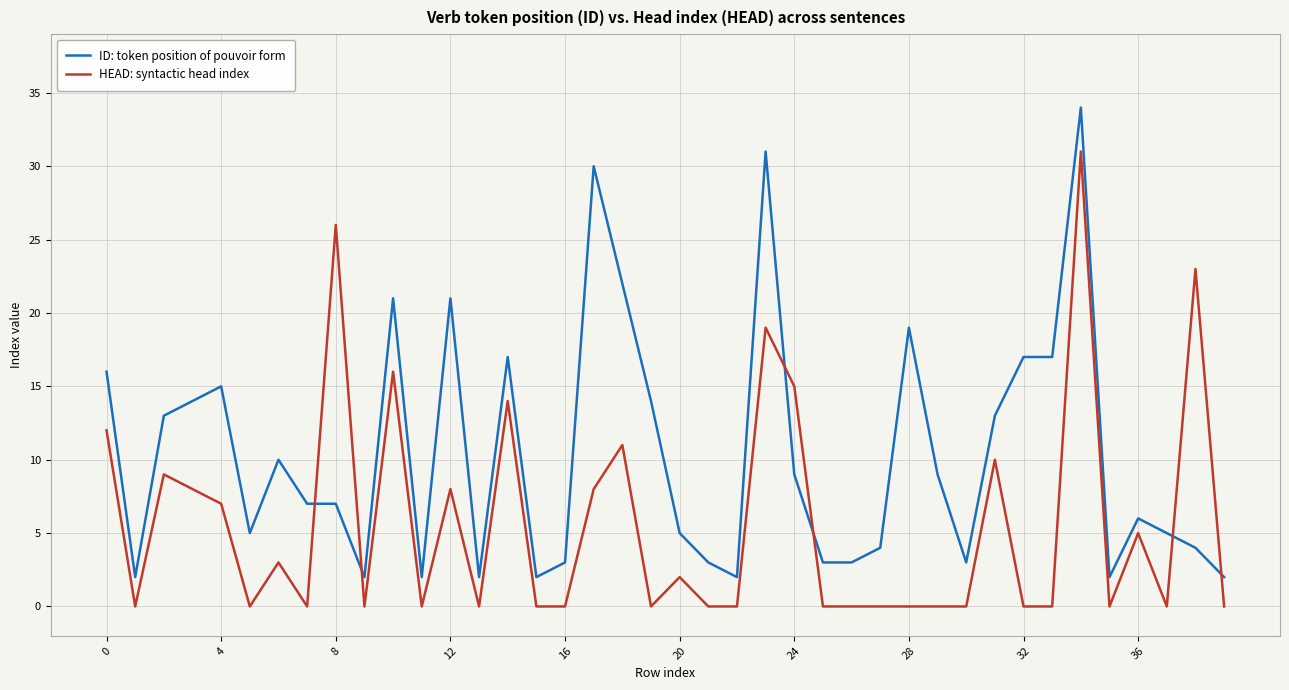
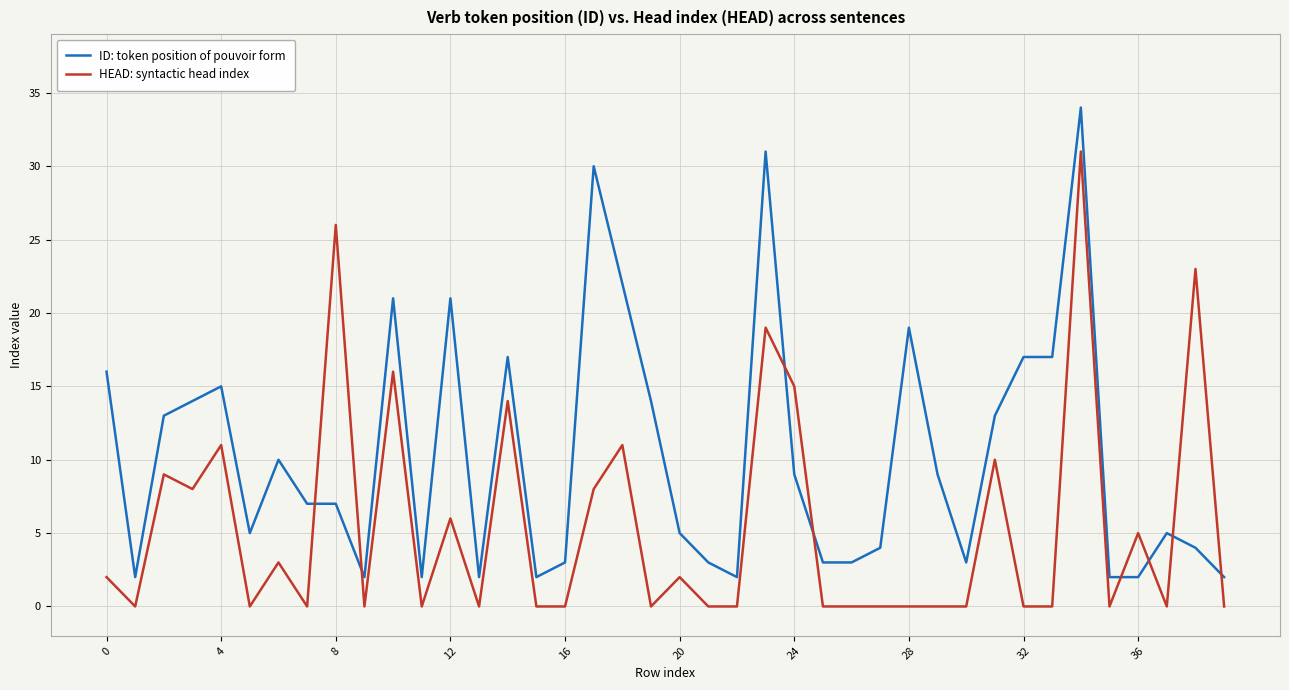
HEAD: syntactic head index, 0: 12 -> 2
HEAD: syntactic head index, 4: 7 -> 11
HEAD: syntactic head index, 12: 8 -> 6
ID: token position of pouvoir form, 36: 6 -> 2
